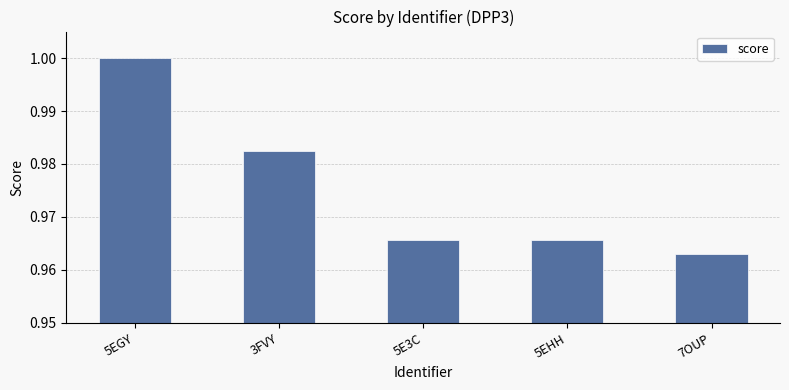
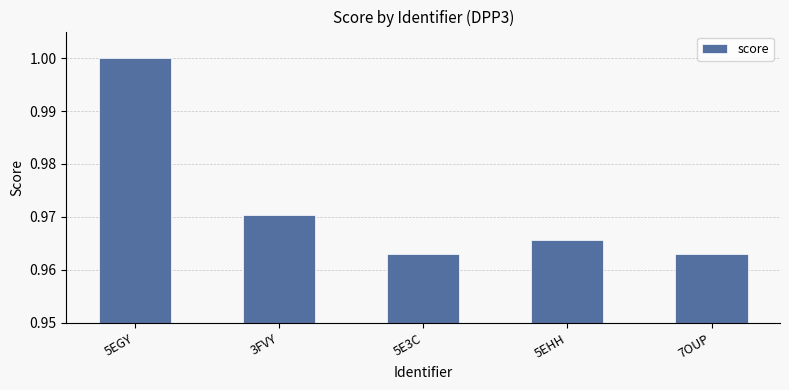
3FVY: 0.982 -> 0.970
5E3C: 0.966 -> 0.963
